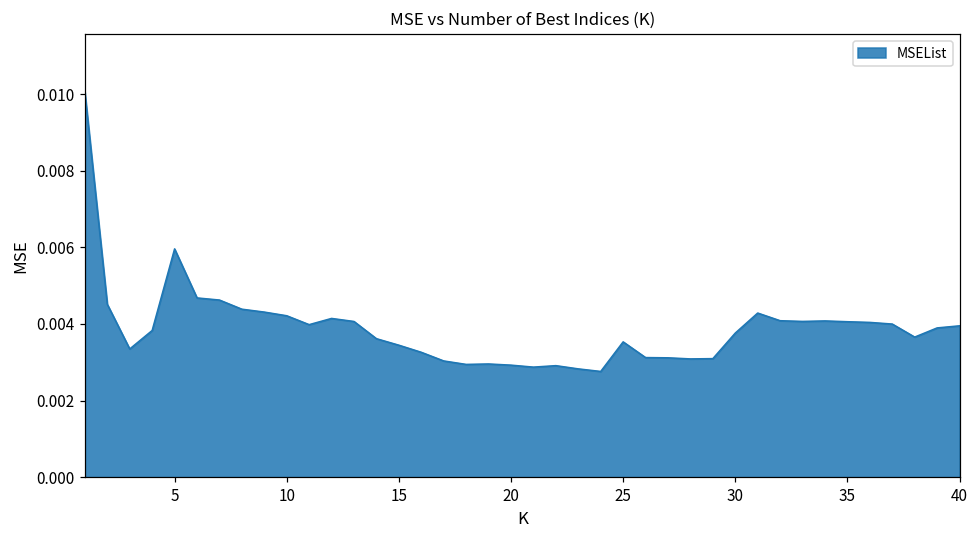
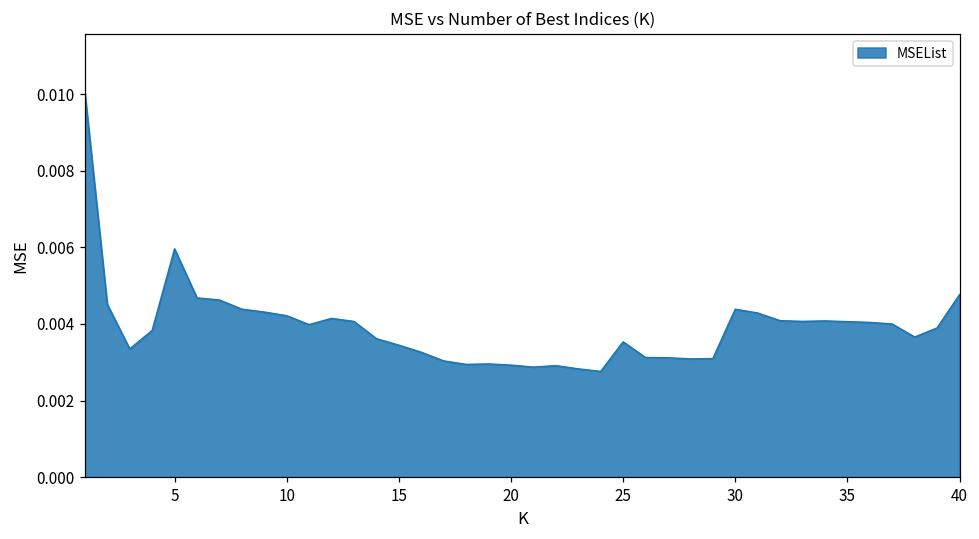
30: 0.0038 -> 0.0044
40: 0.0040 -> 0.0048
